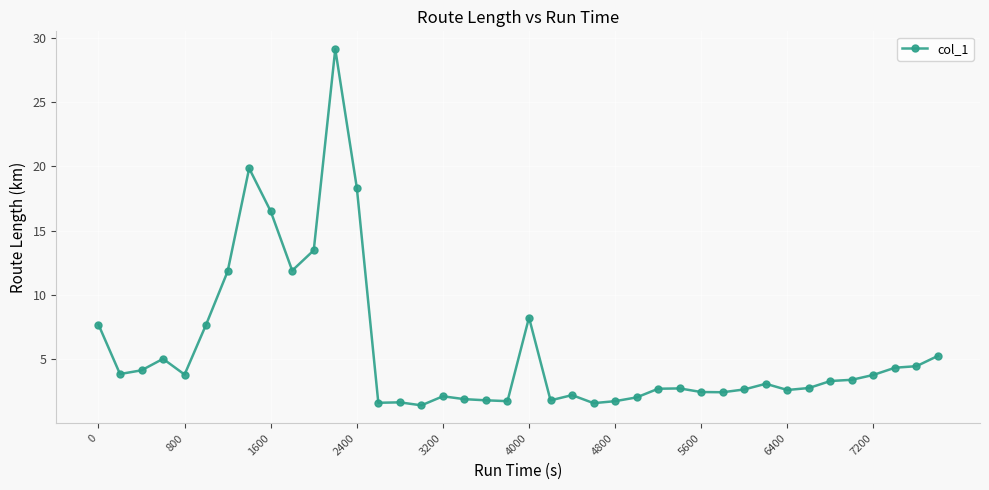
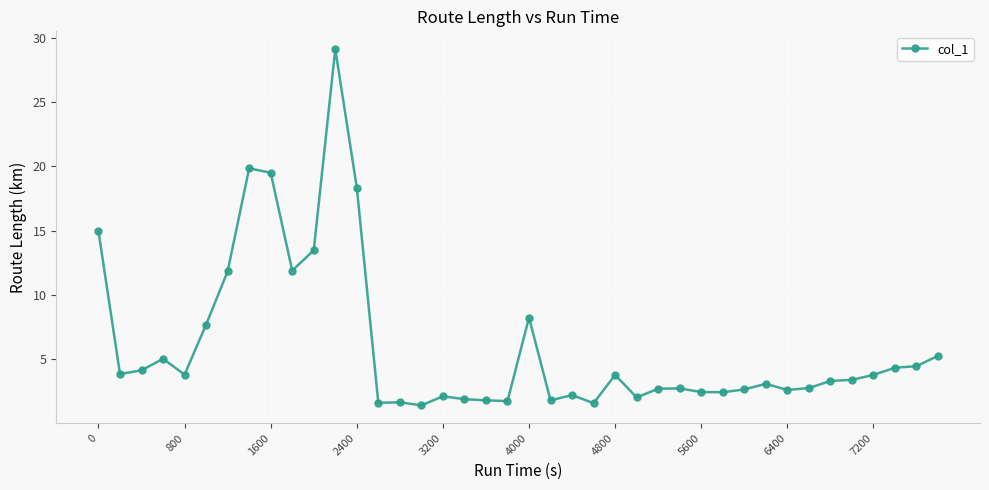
0: 7.7 -> 14.9
1600: 16.5 -> 19.5
4800: 1.8 -> 3.8
